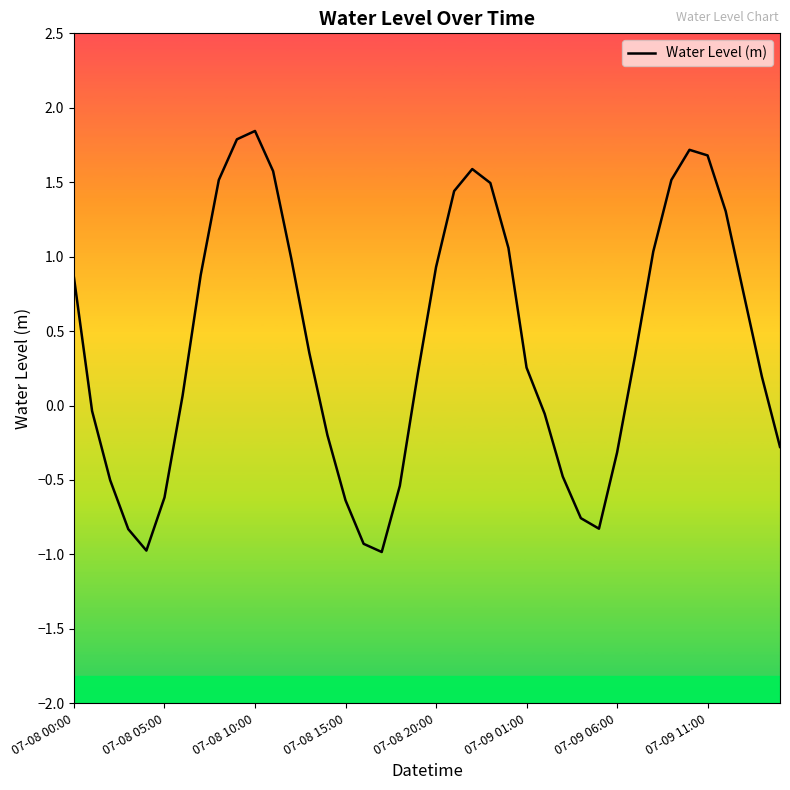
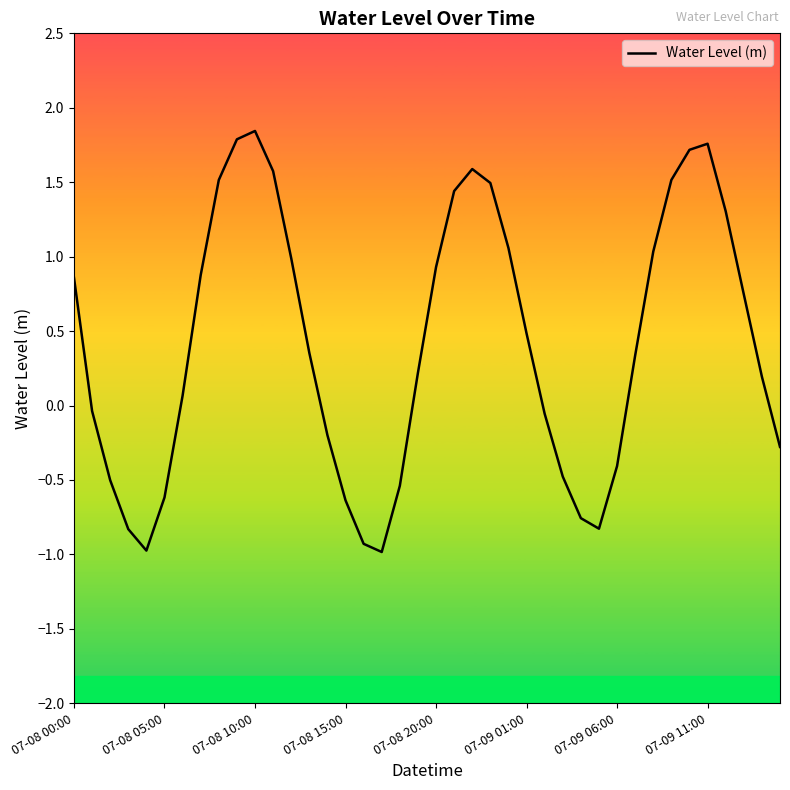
07-09 01:00: 0.25 -> 0.48
07-09 06:00: -0.32 -> -0.41
07-09 11:00: 1.68 -> 1.76
